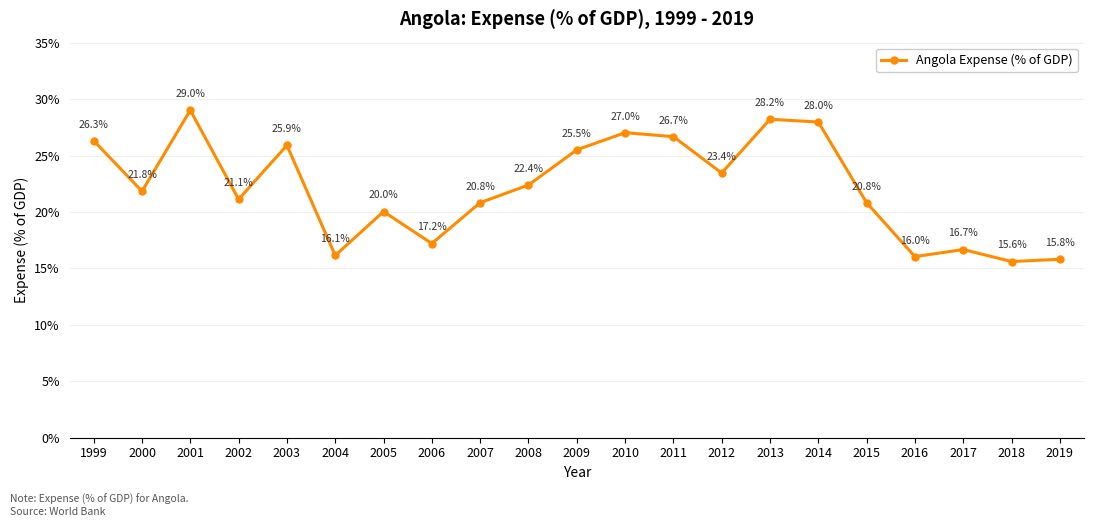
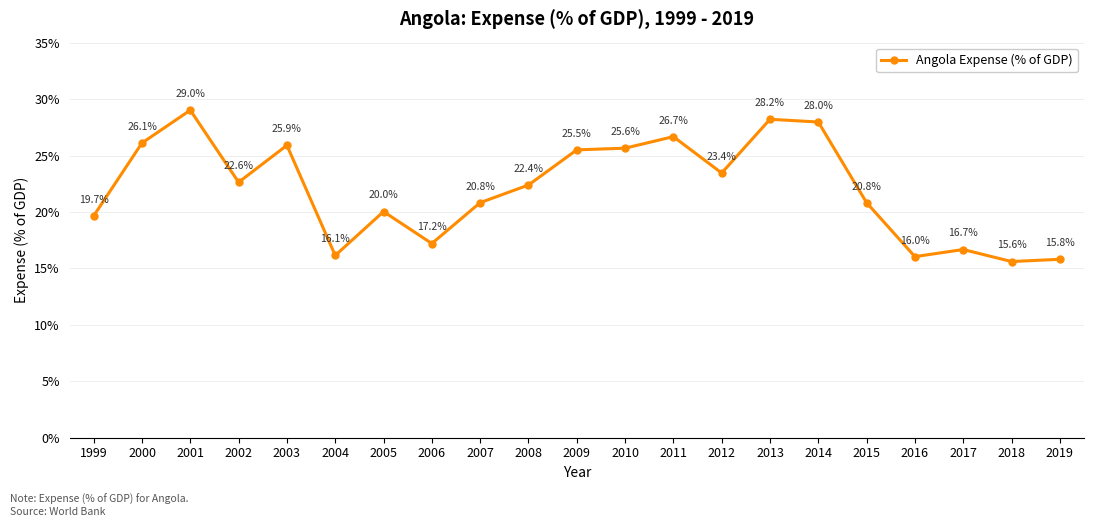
1999: 26.3% -> 19.7%
2000: 21.8% -> 26.1%
2002: 21.1% -> 22.6%
2010: 27.0% -> 25.6%
